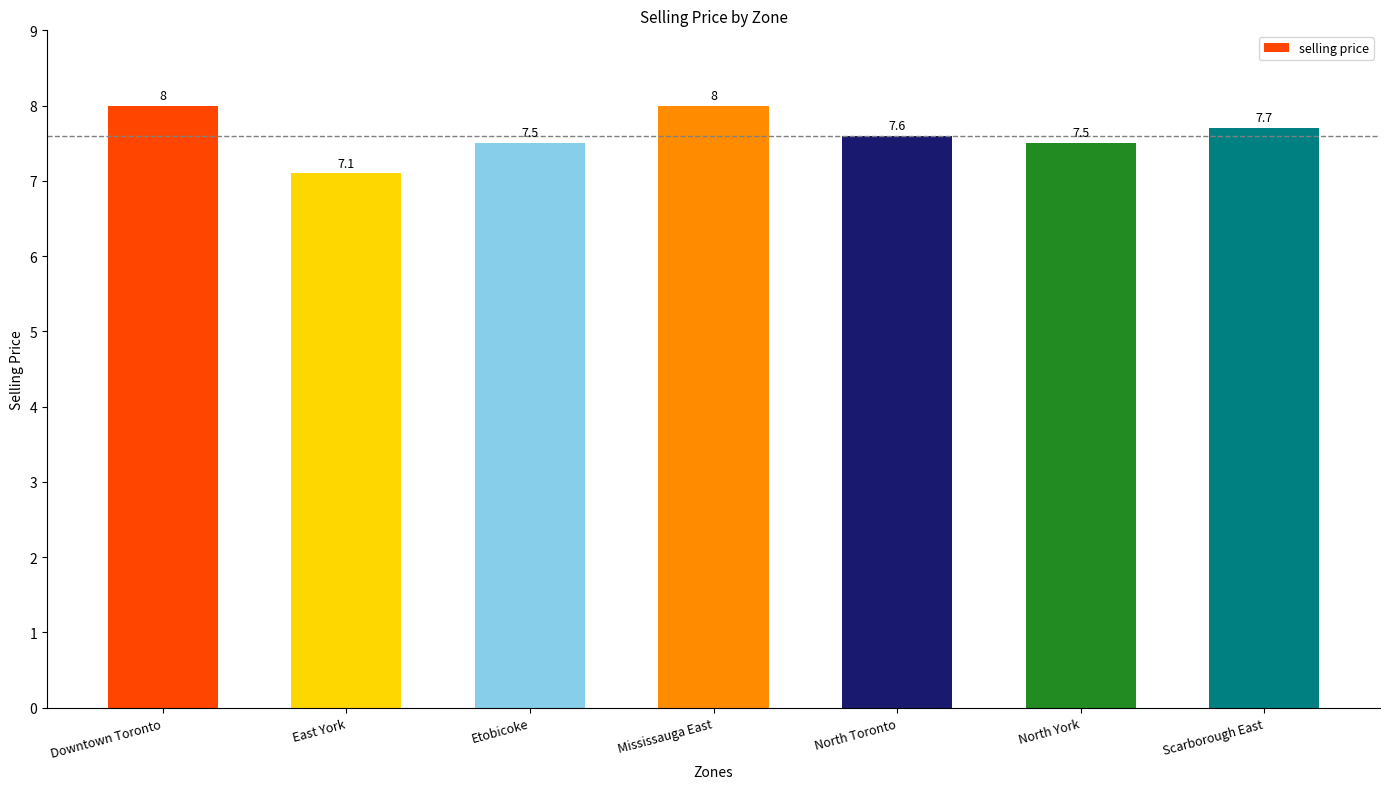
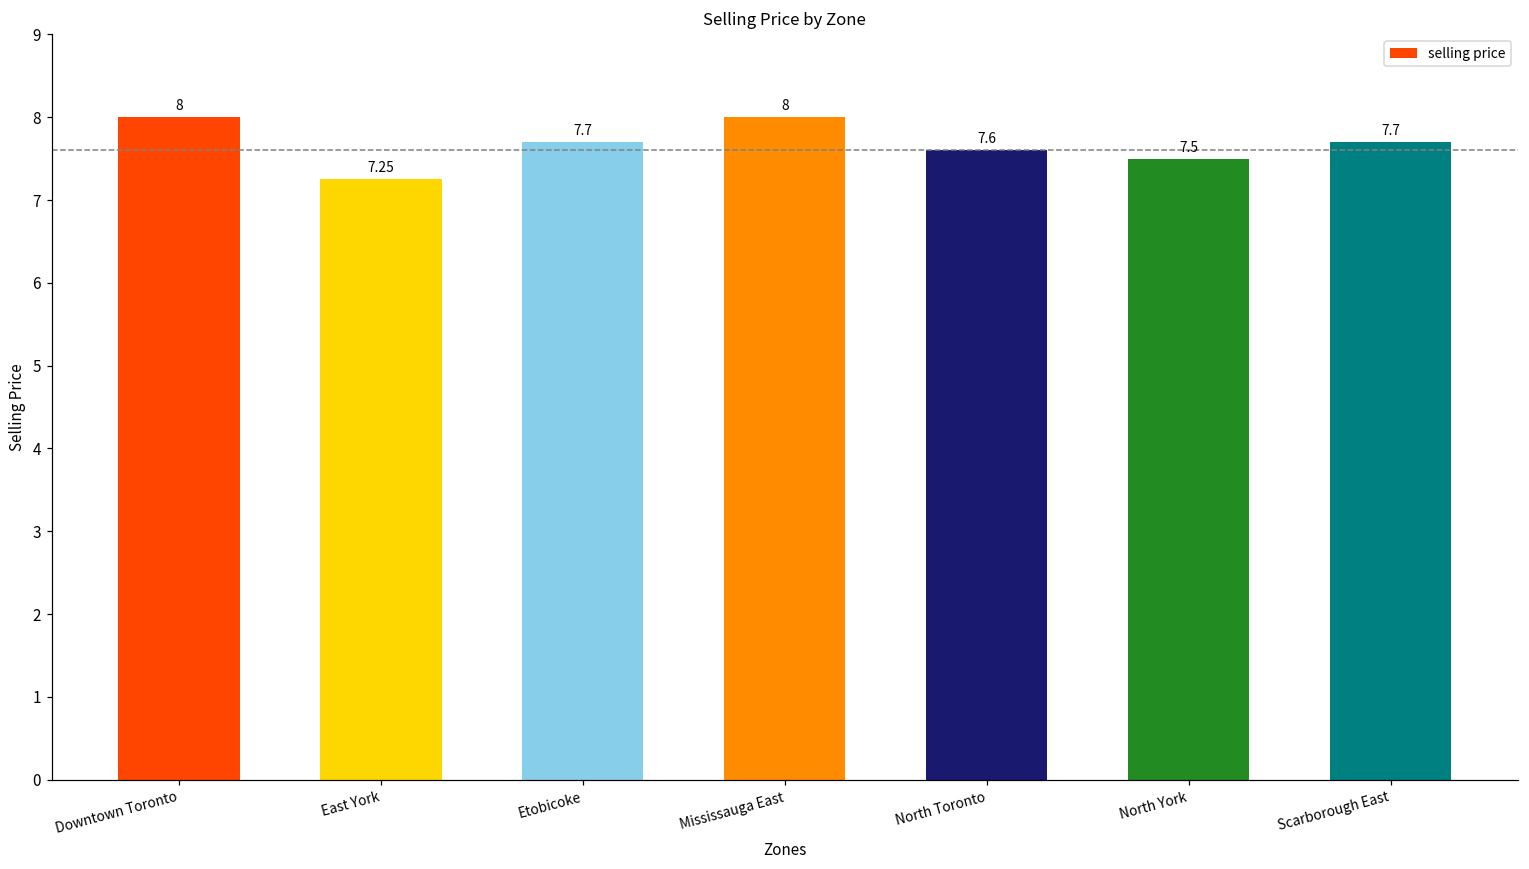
East York: 7.1 -> 7.25
Etobicoke: 7.5 -> 7.7
